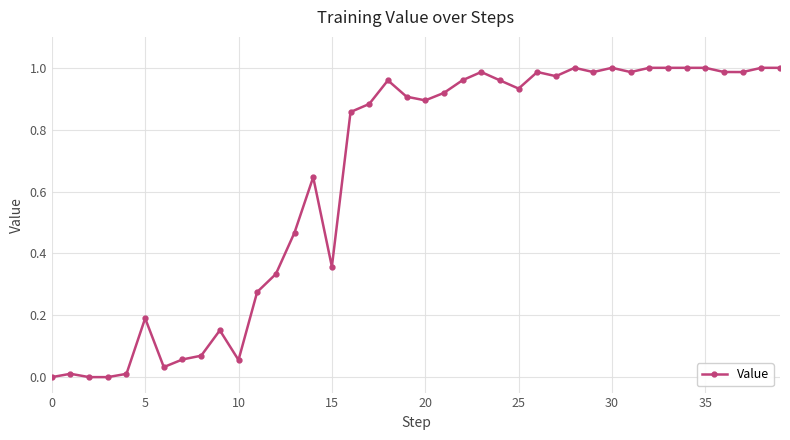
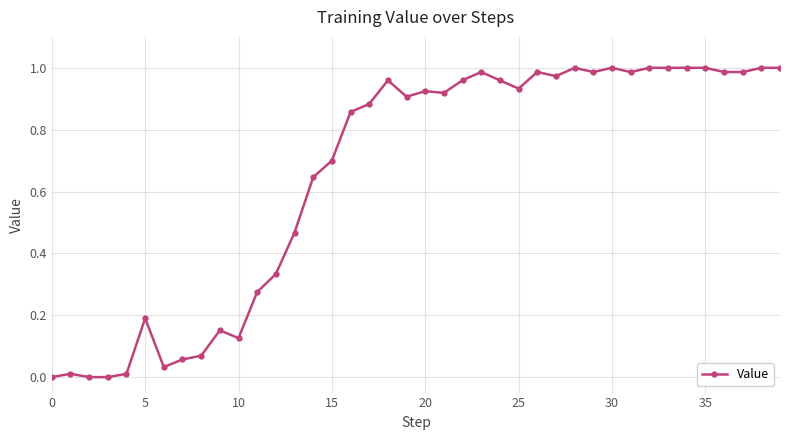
10: 0.06 -> 0.13
15: 0.36 -> 0.70
20: 0.89 -> 0.92
